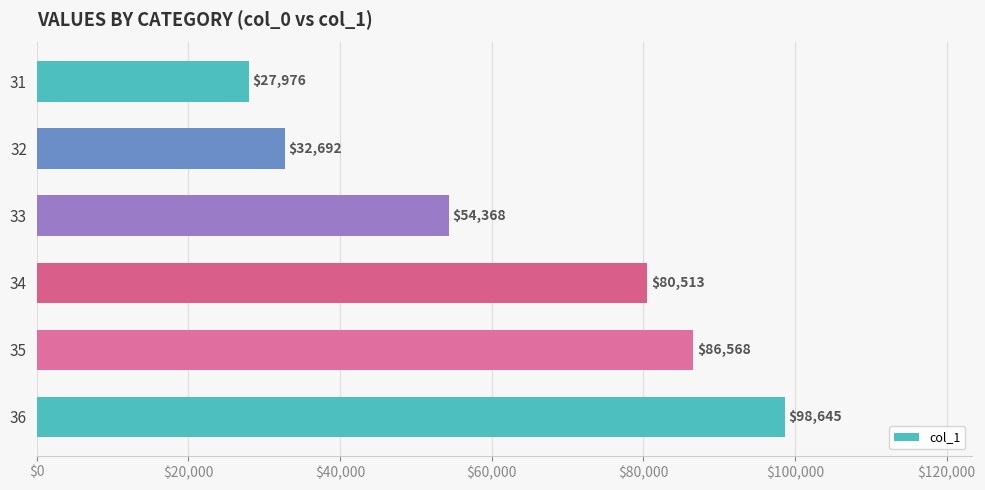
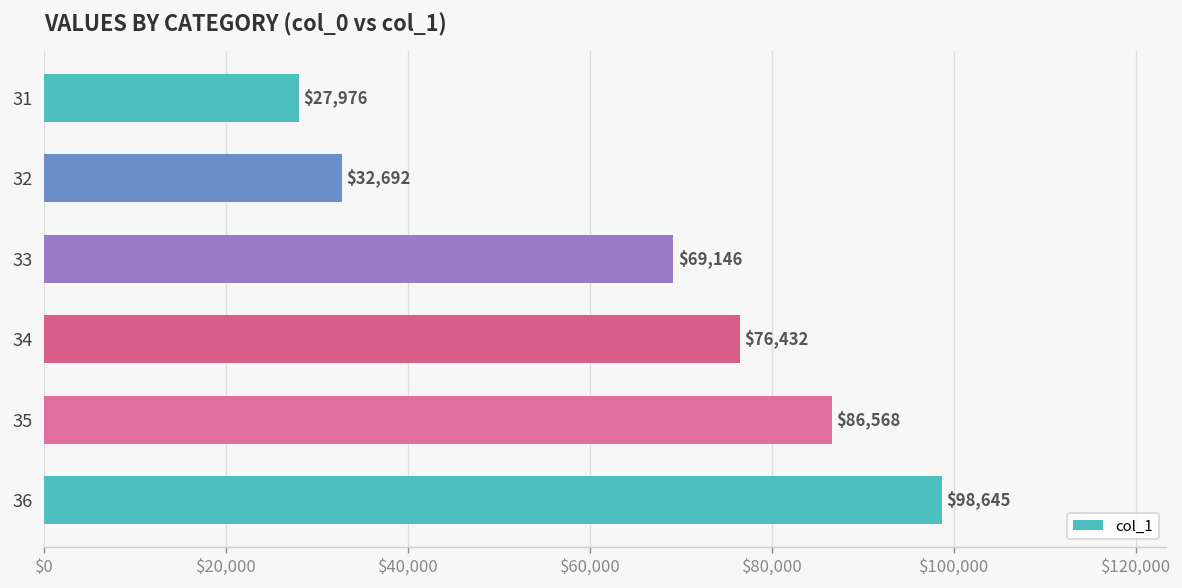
33: $54,368 -> $69,146
34: $80,513 -> $76,432
